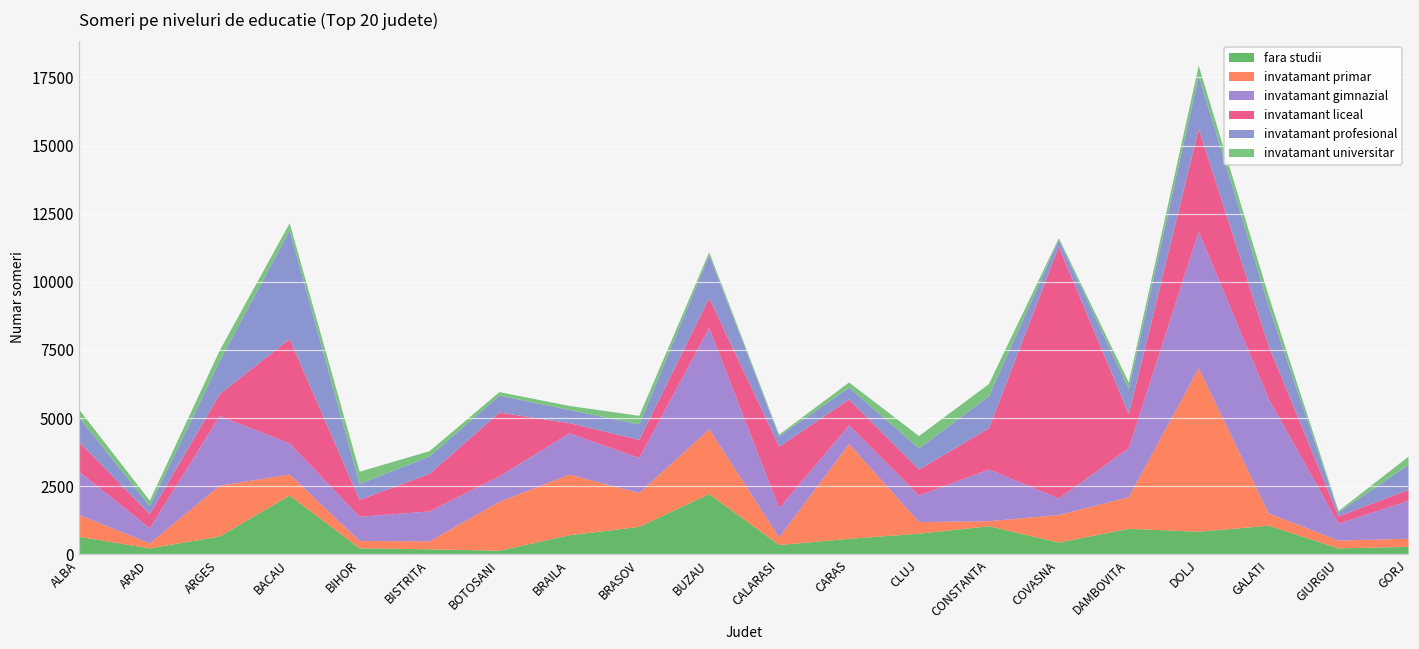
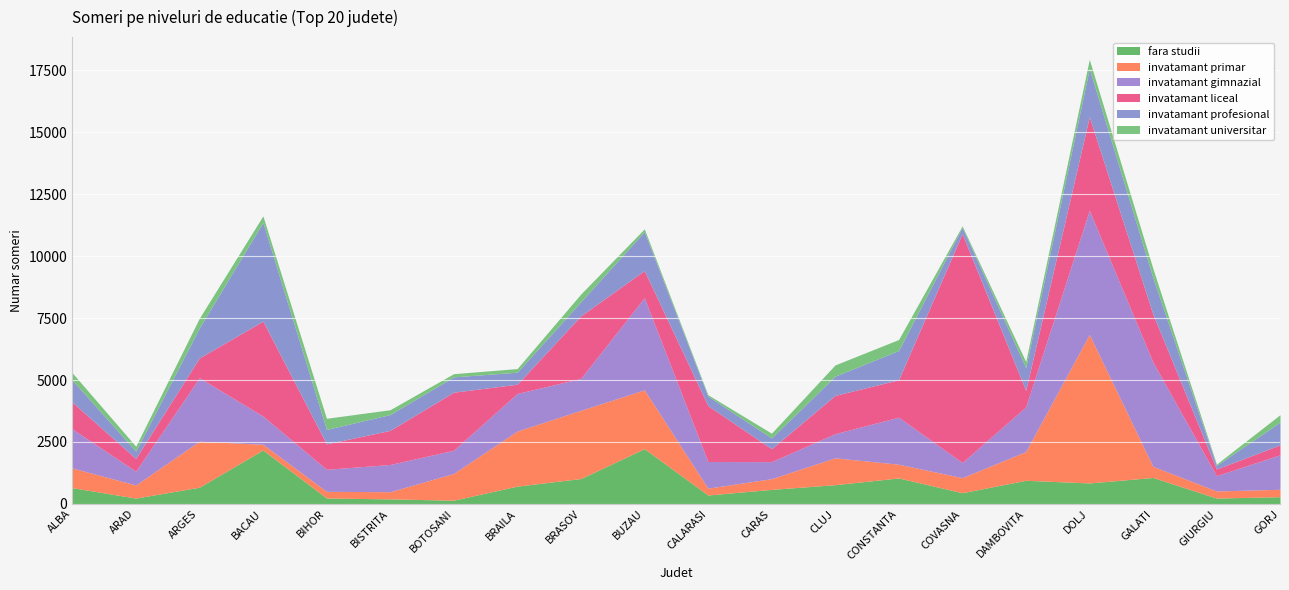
invatamant primar, ARAD: 200 -> 500
invatamant primar, BACAU: 800 -> 200
invatamant liceal, BIHOR: 600 -> 1000
invatamant primar, BOTOSANI: 1800 -> 1100
invatamant primar, BRASOV: 1200 -> 2800
invatamant liceal, BRASOV: 700 -> 2500
invatamant primar, CARAS: 3500 -> 400
invatamant liceal, CARAS: 900 -> 500
invatamant primar, CLUJ: 400 -> 1100
invatamant liceal, CLUJ: 1000 -> 1500
invatamant primar, CONSTANTA: 200 -> 600
invatamant primar, COVASNA: 1000 -> 600
invatamant liceal, DAMBOVITA: 1200 -> 700
